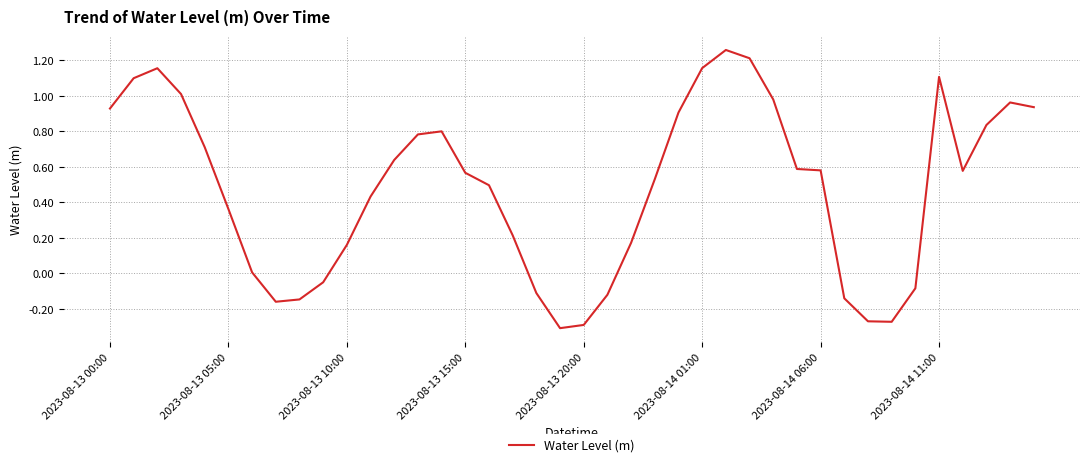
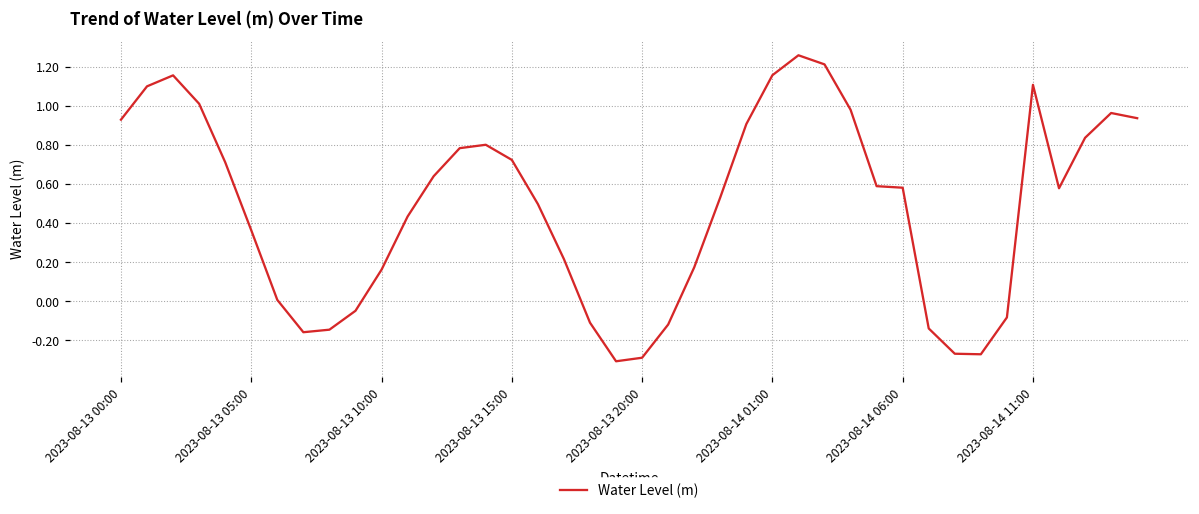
2023-08-13 15:00: 0.57 -> 0.72
